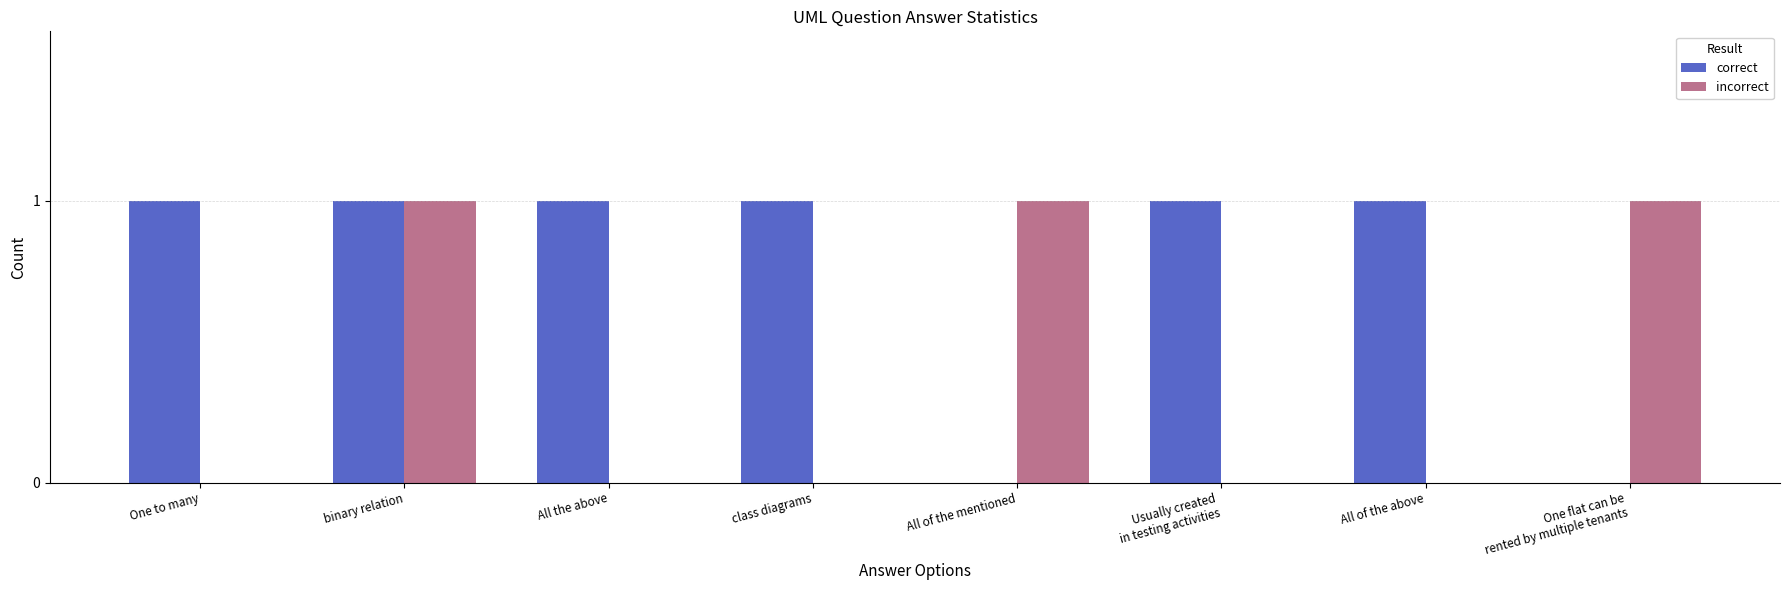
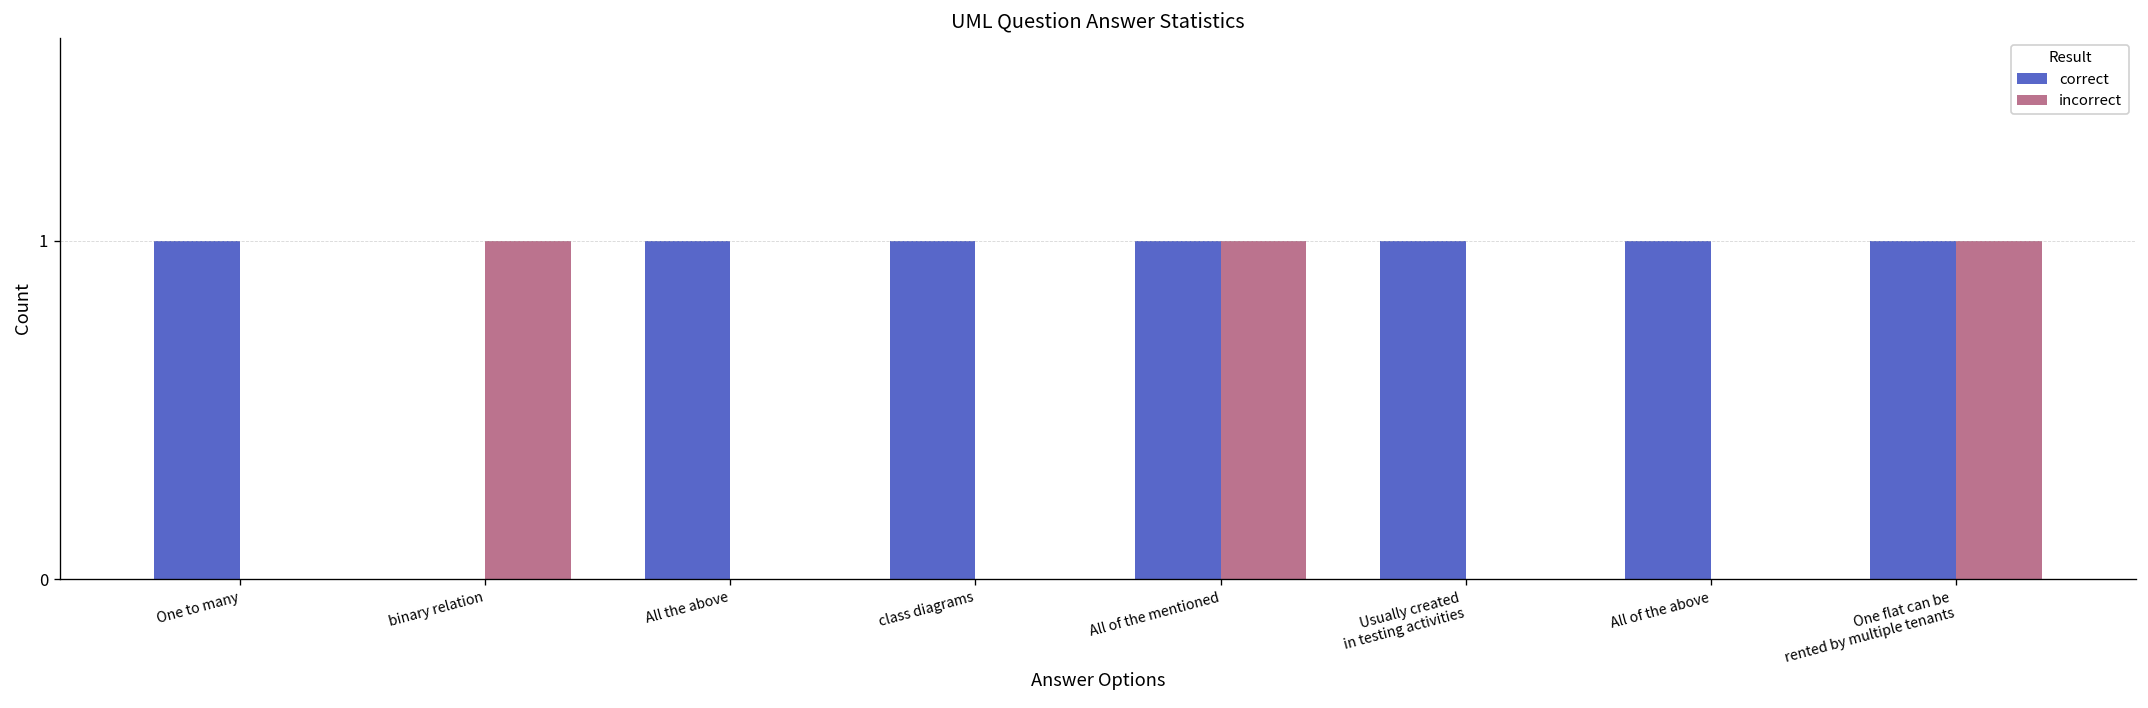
correct, binary relation: 1 -> 0
correct, All of the mentioned: 0 -> 1
correct, One flat can be rented by multiple tenants: 0 -> 1
